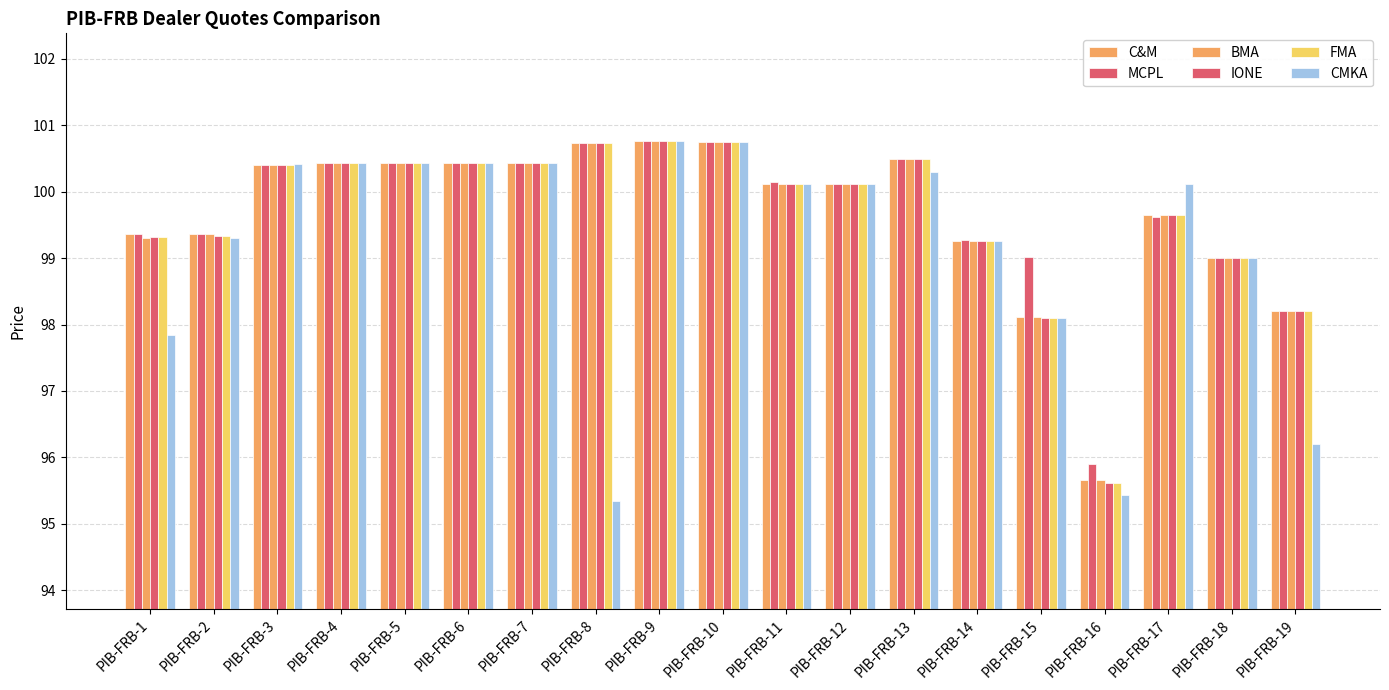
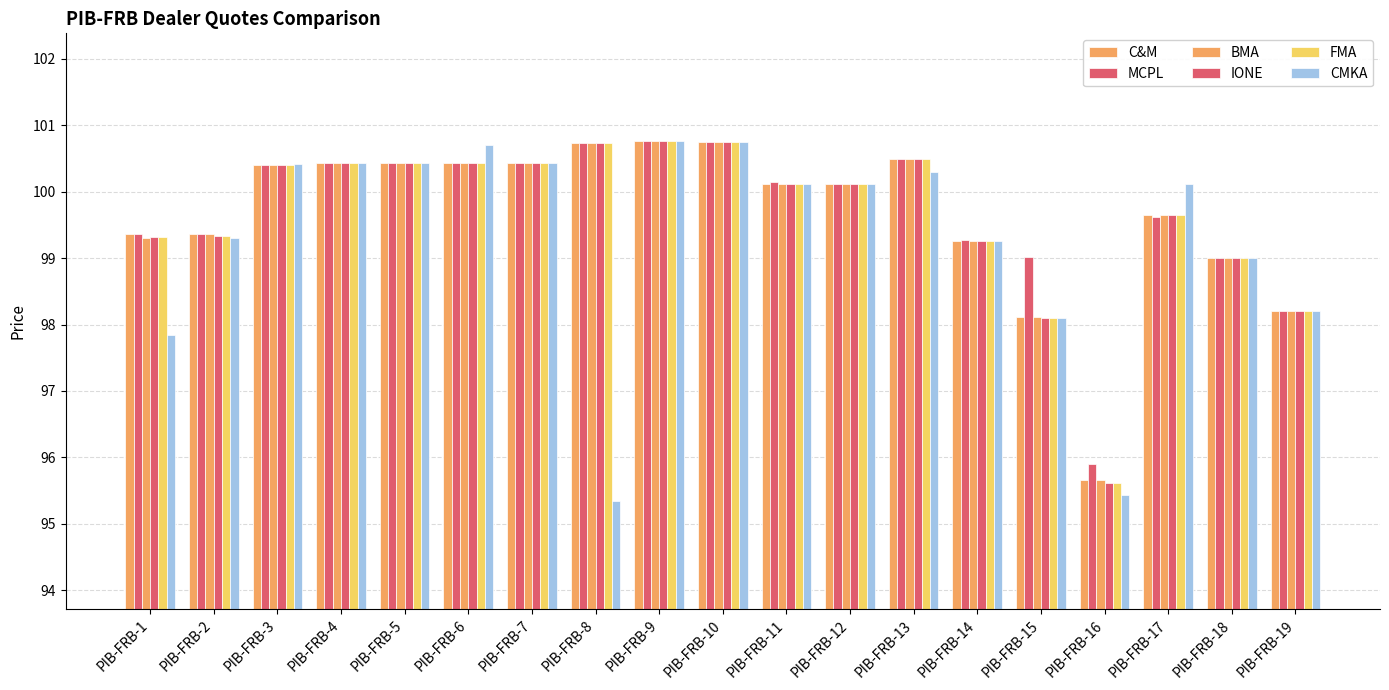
CMKA, PIB-FRB-6: 100.4 -> 100.7
CMKA, PIB-FRB-19: 96.2 -> 98.2
